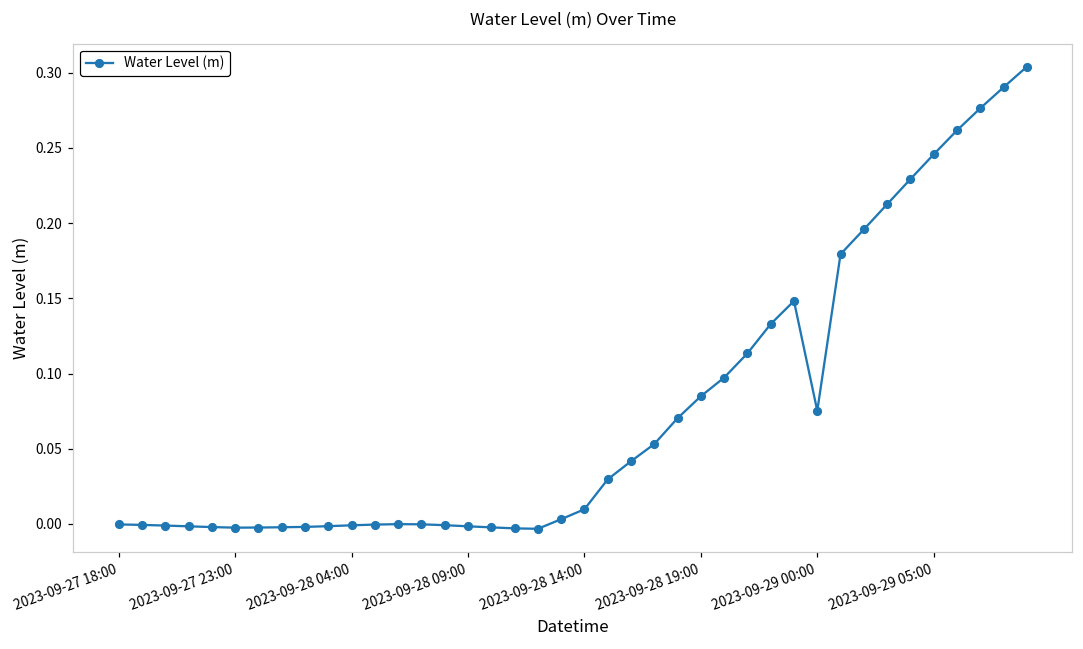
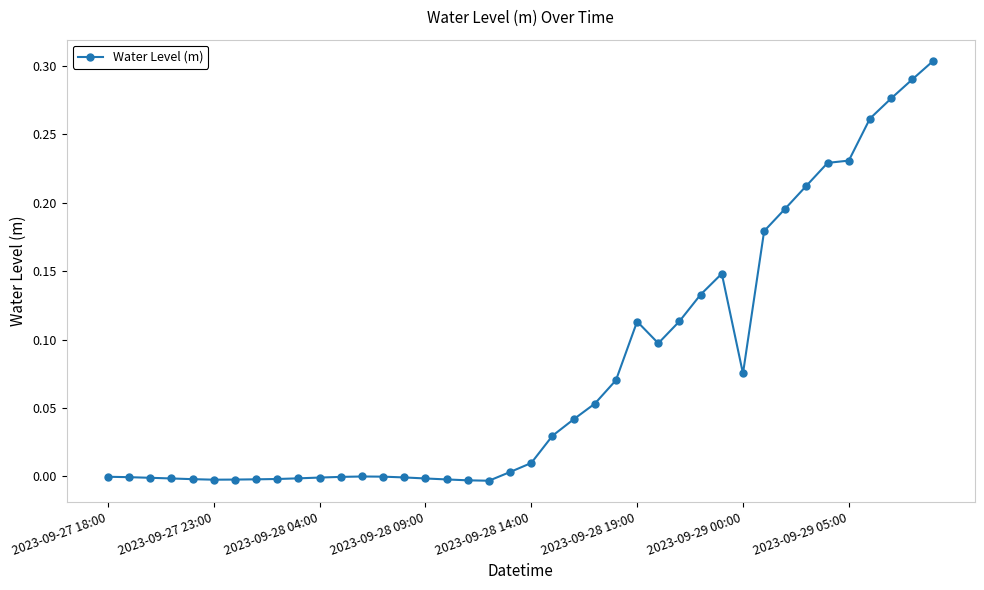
2023-09-28 19:00: 0.085 -> 0.113
2023-09-29 05:00: 0.246 -> 0.231
